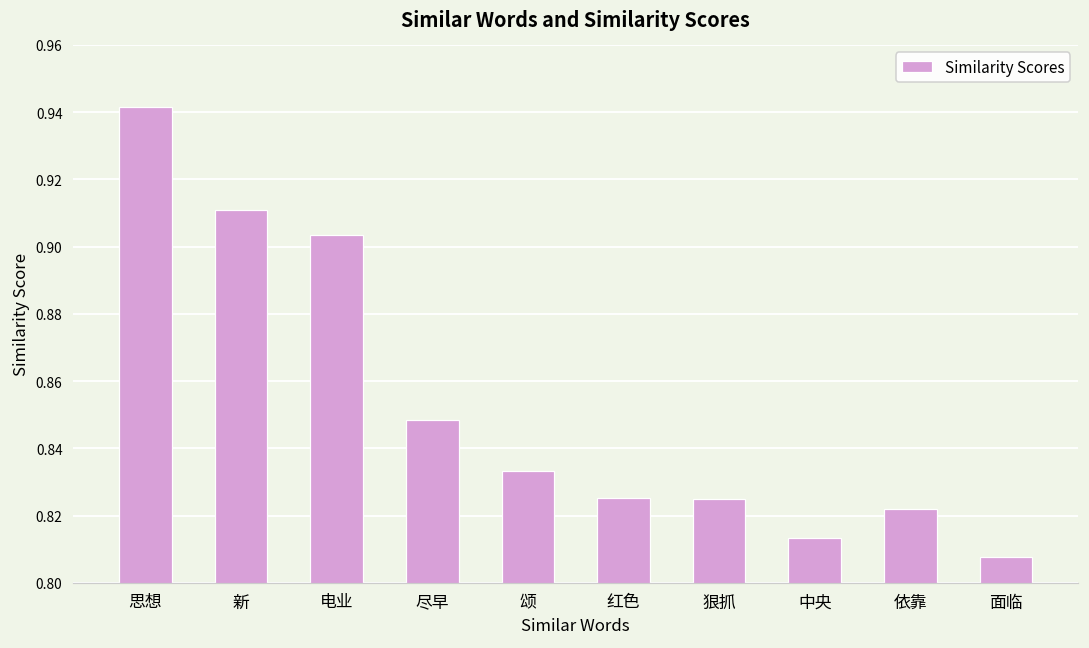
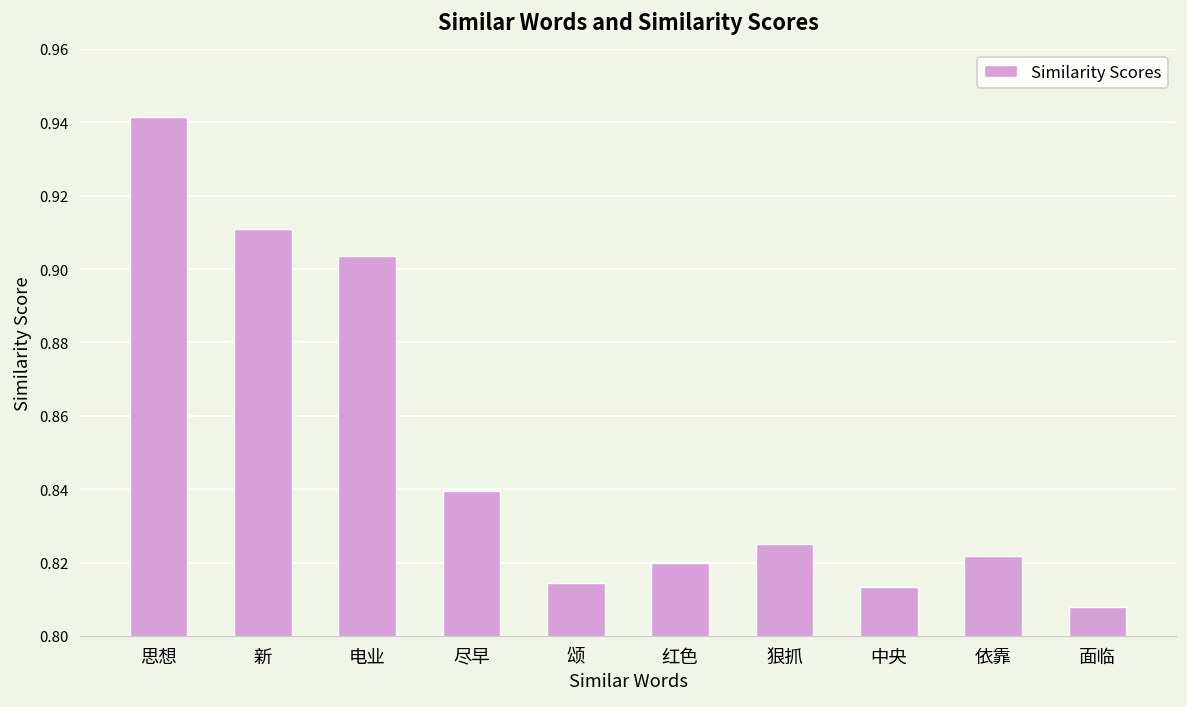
尽早: 0.848 -> 0.839
颂: 0.833 -> 0.814
红色: 0.825 -> 0.820
